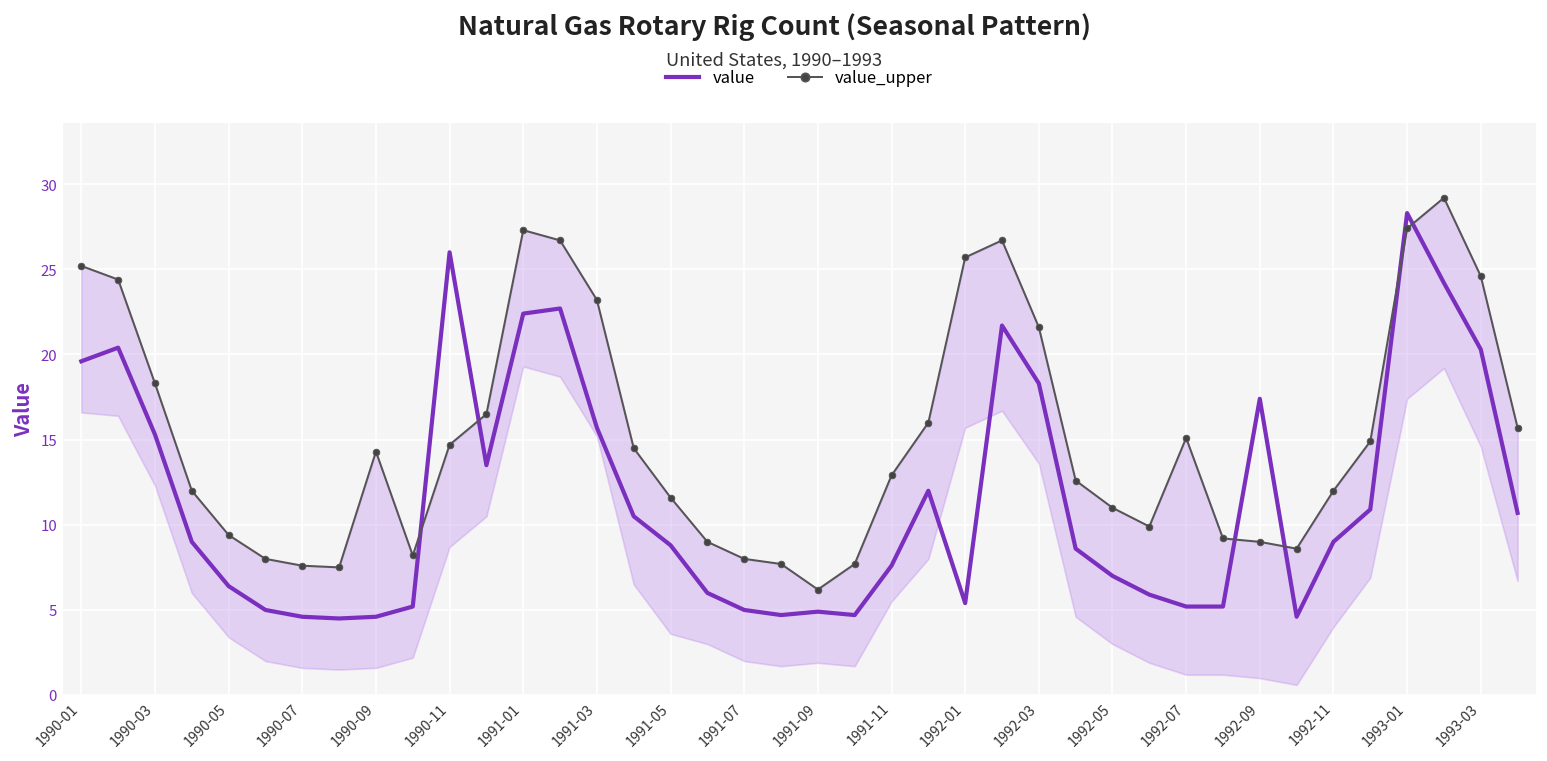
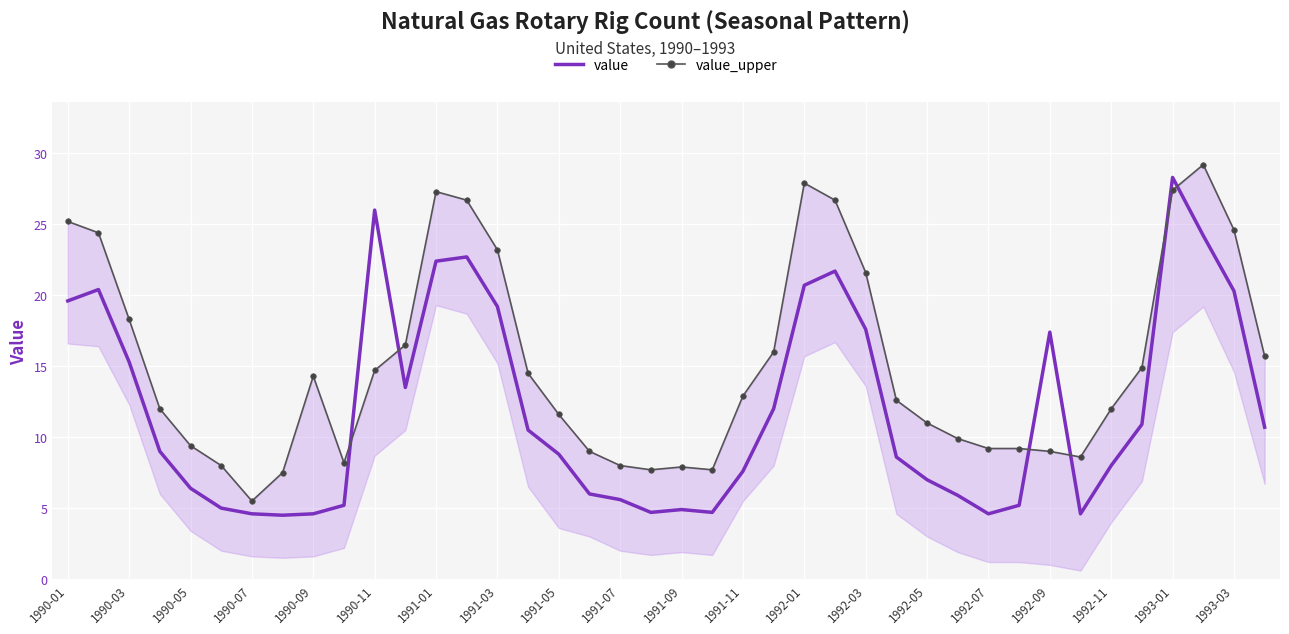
value_upper, 1990-07: 7.6 -> 5.5
value, 1991-03: 15.7 -> 19.2
value, 1991-07: 5.0 -> 5.6
value_upper, 1991-09: 6.2 -> 7.9
value, 1992-01: 5.4 -> 20.7
value_upper, 1992-01: 25.7 -> 27.9
value, 1992-03: 18.3 -> 17.6
value, 1992-07: 5.2 -> 4.6
value_upper, 1992-07: 15.1 -> 9.2
value, 1992-11: 9 -> 8
